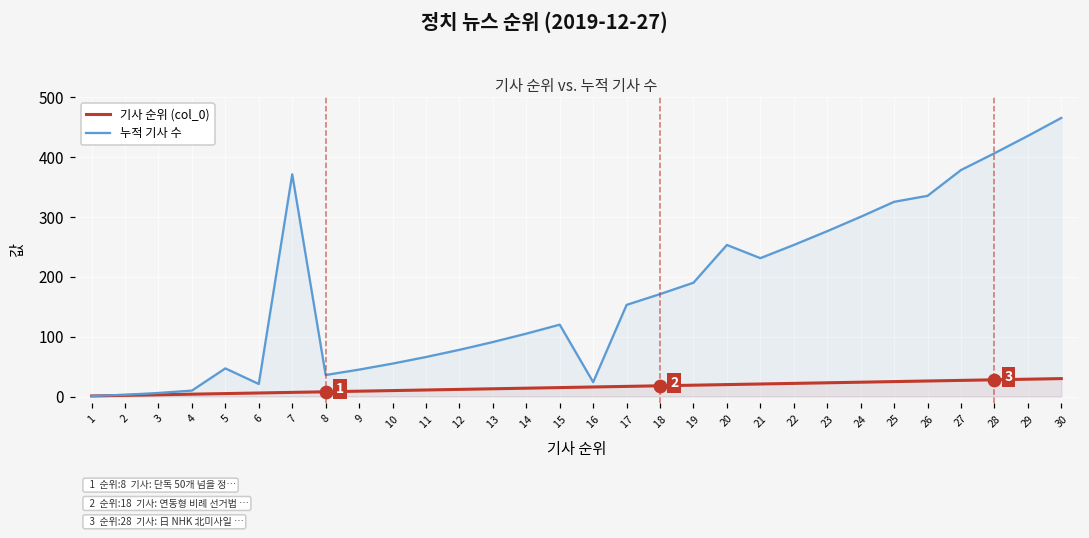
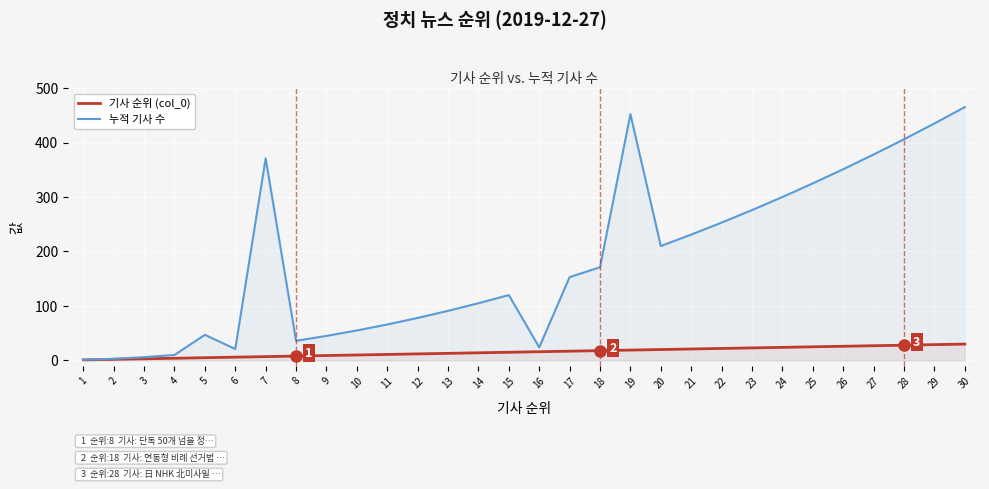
누적 기사 수, 19: 190 -> 450
누적 기사 수, 20: 250 -> 210
누적 기사 수, 26: 340 -> 350
